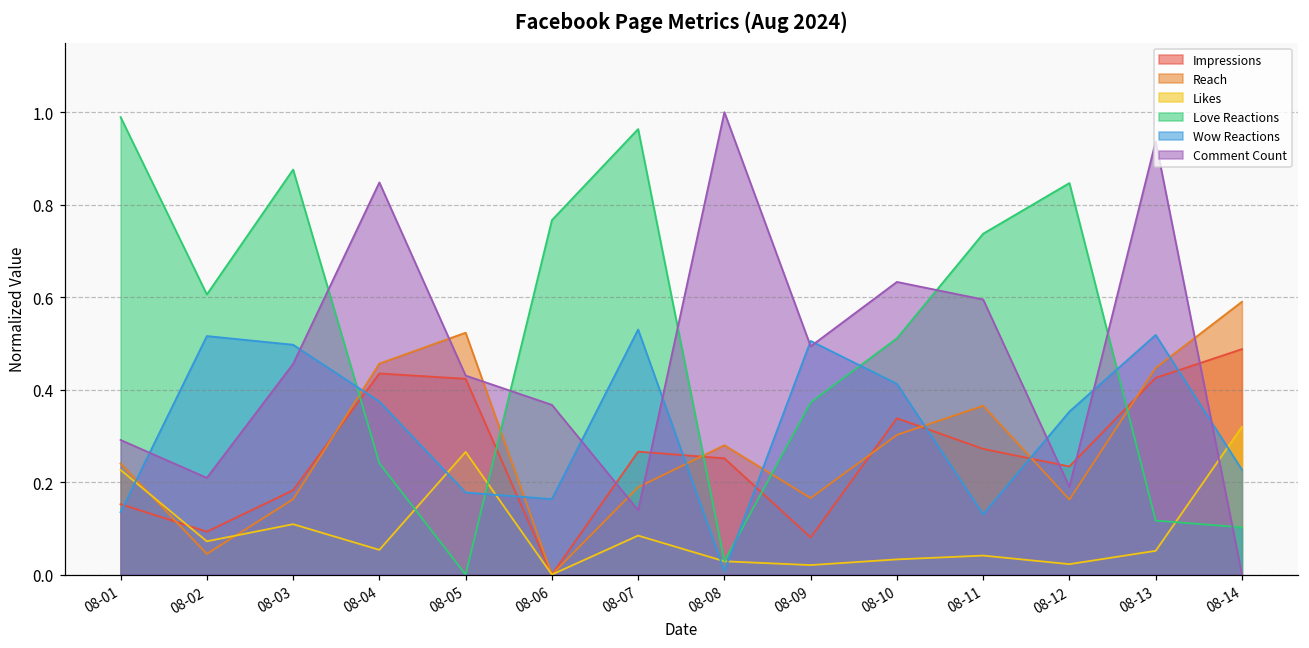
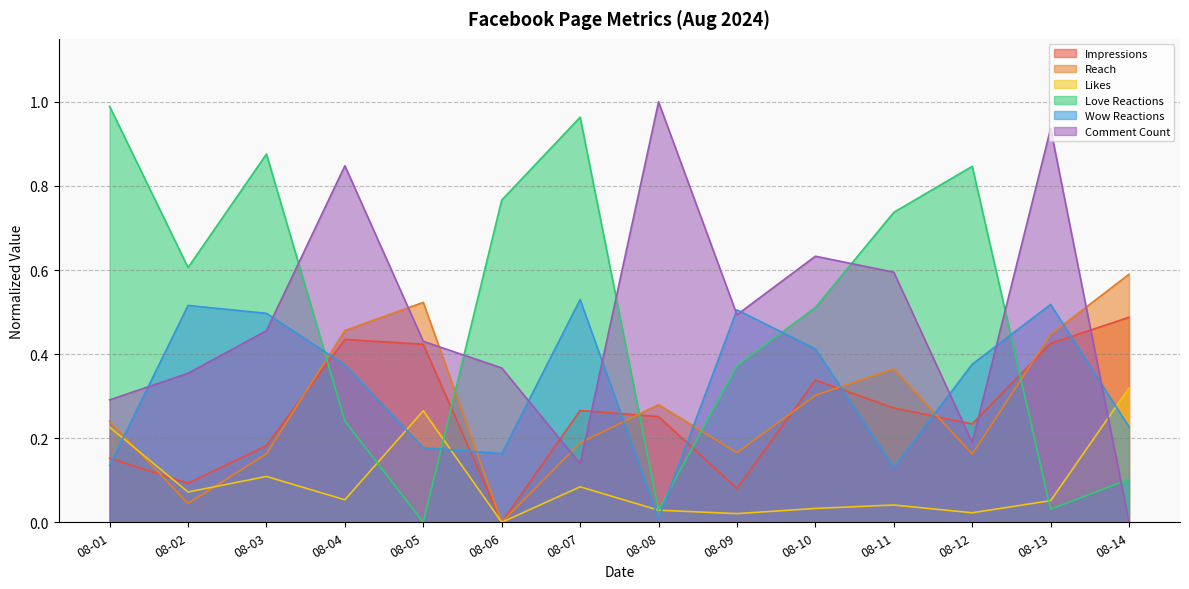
Comment Count, 08-02: 0.21 -> 0.35
Wow Reactions, 08-12: 0.35 -> 0.38
Love Reactions, 08-13: 0.12 -> 0.03
